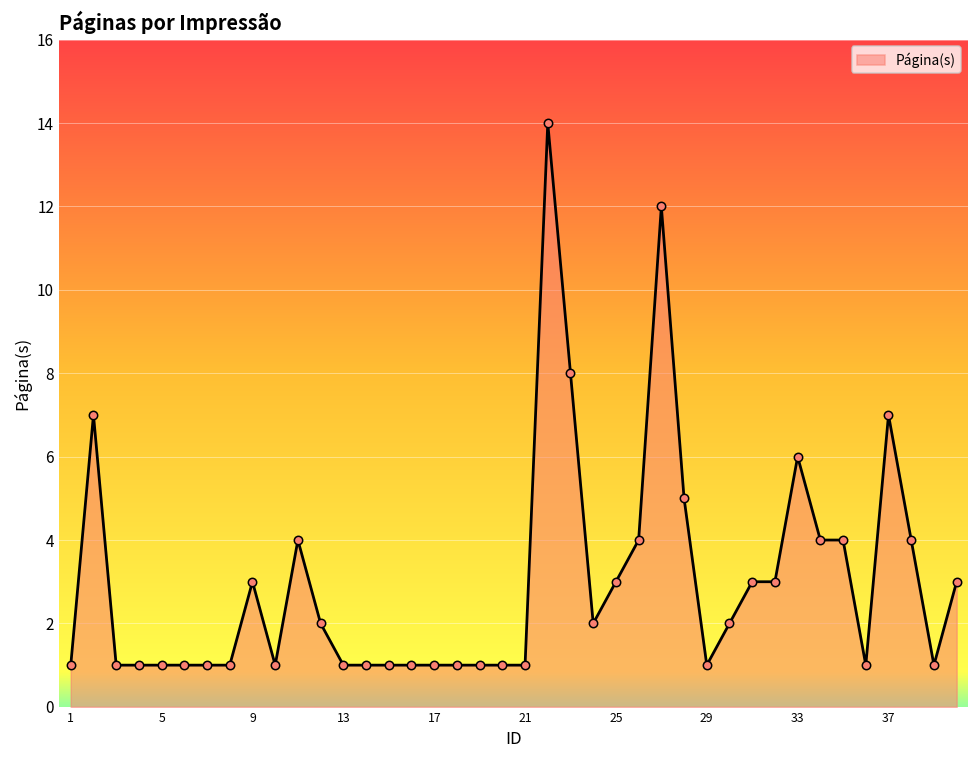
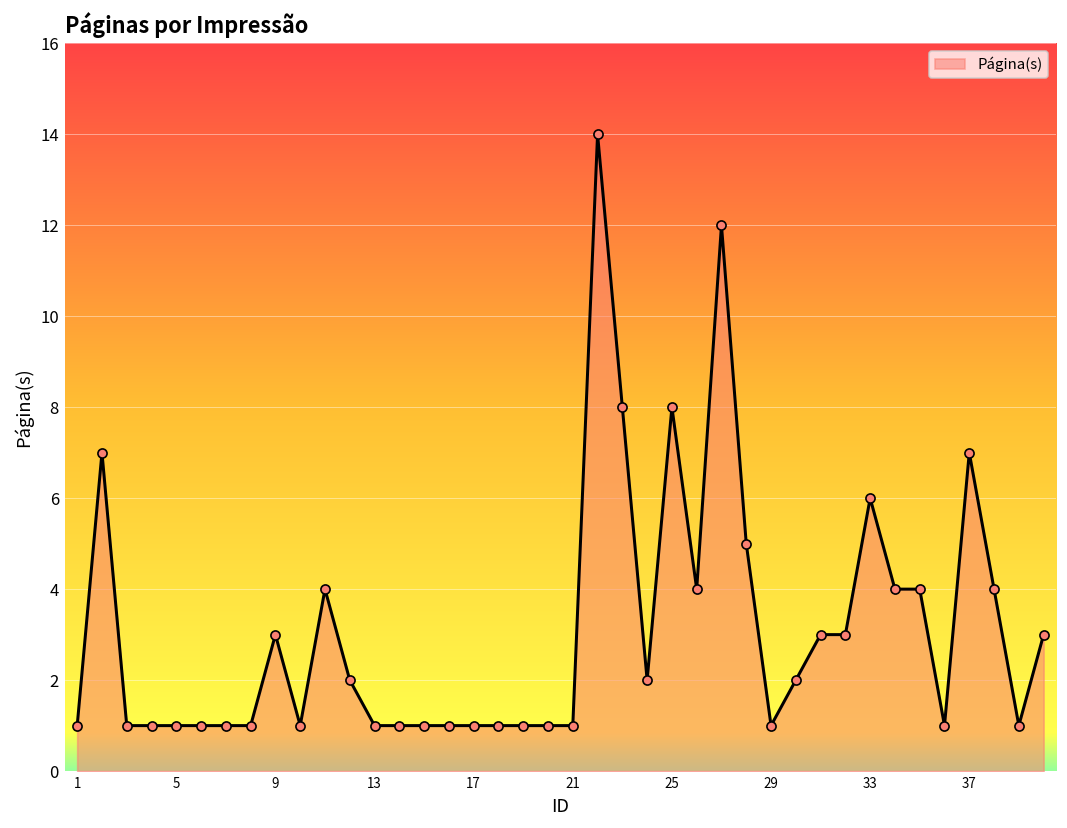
25: 3 -> 8
